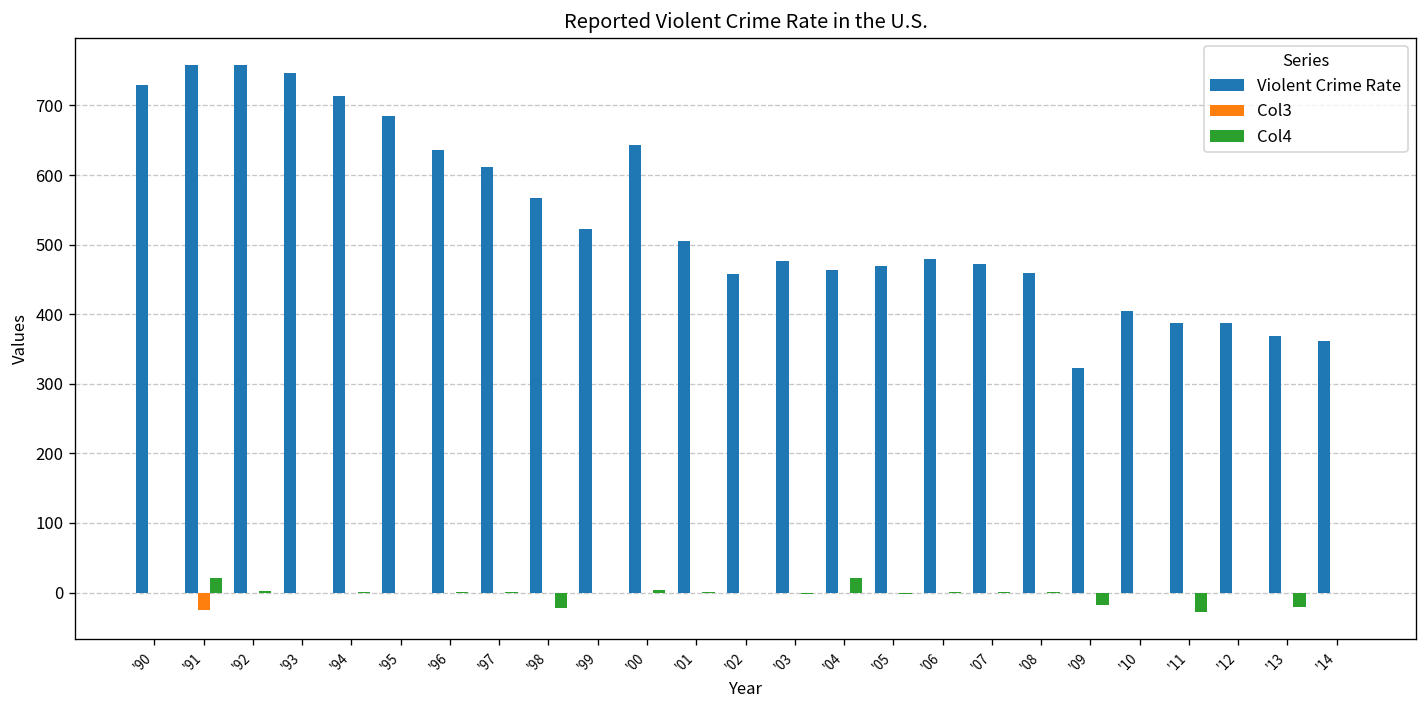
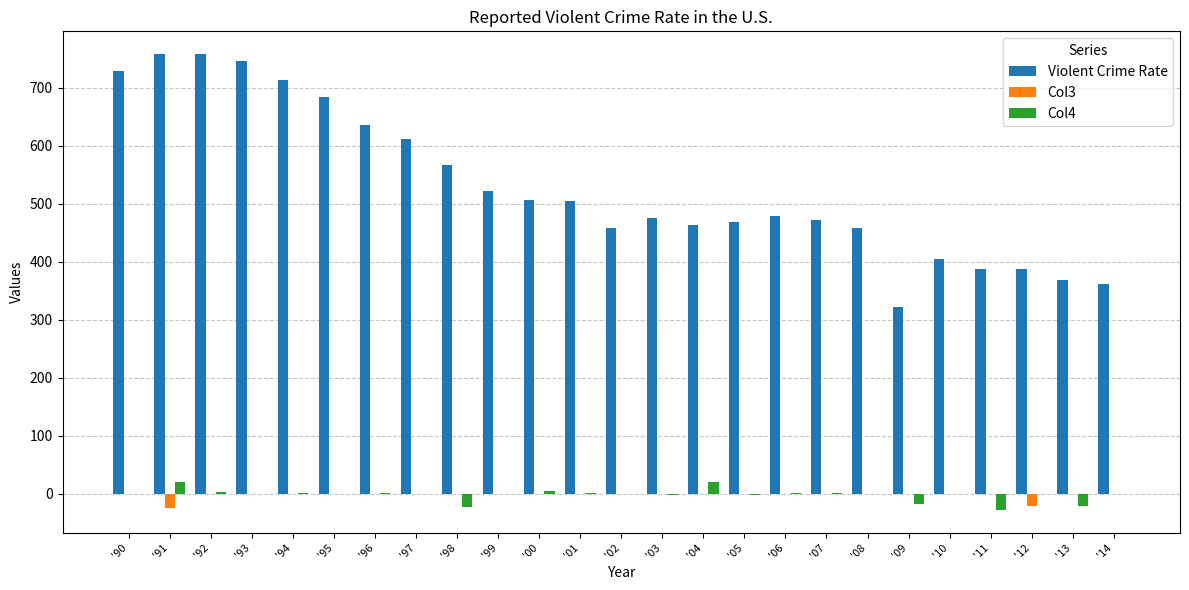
Violent Crime Rate, '00: 640 -> 510
Col3, '12: 0 -> -20
